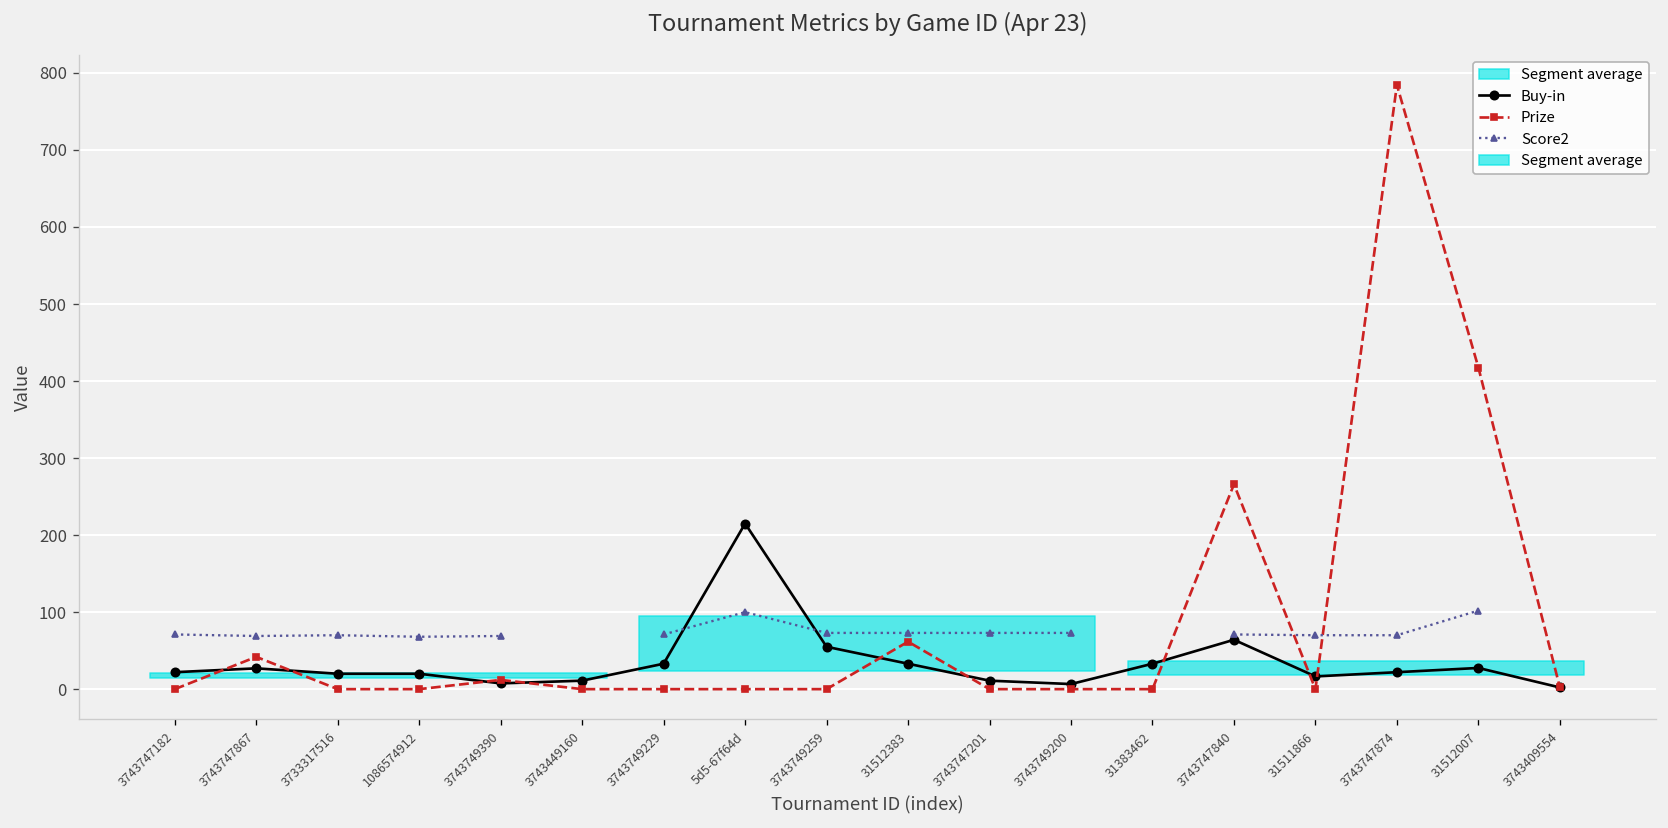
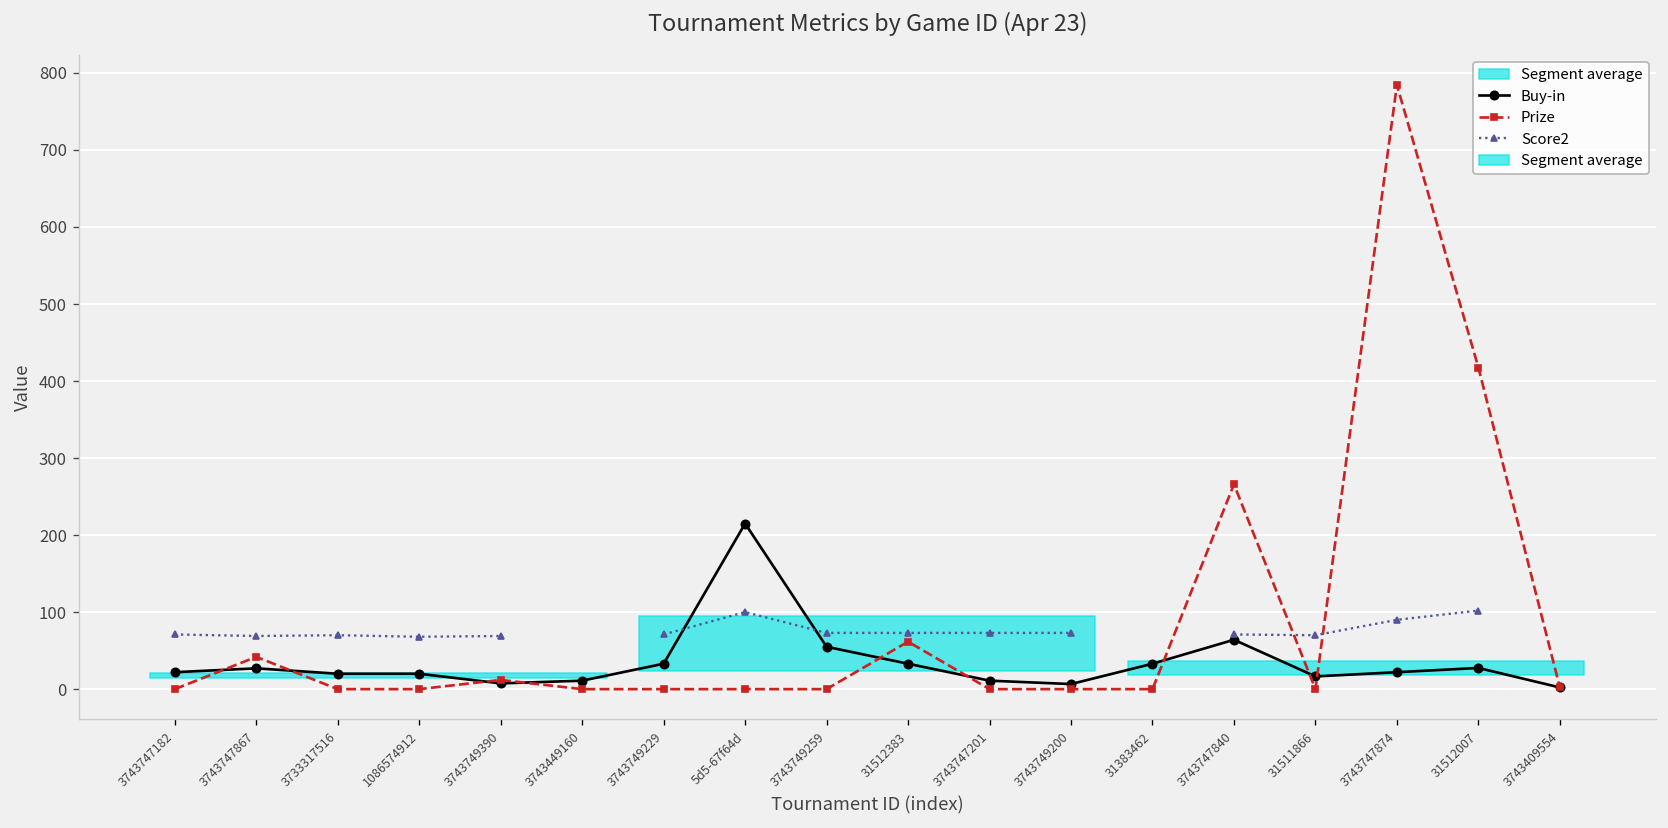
Score2, 3743747874: 70 -> 90
